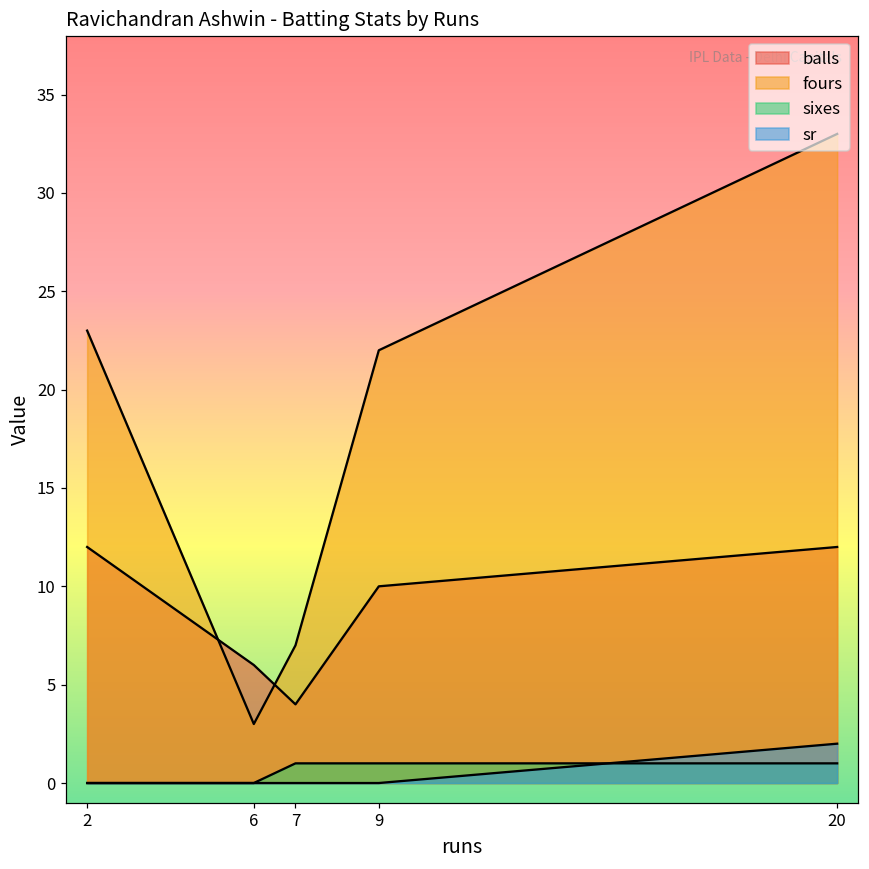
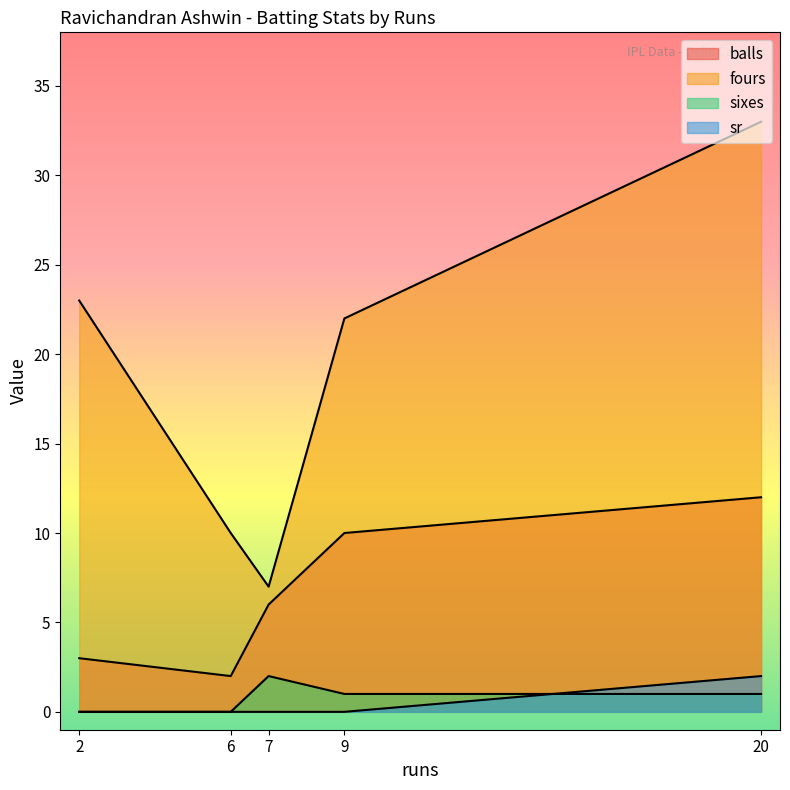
balls, 2: 12 -> 3
balls, 6: 6 -> 2
fours, 6: 3 -> 10
balls, 7: 4 -> 6
sixes, 7: 1 -> 2
